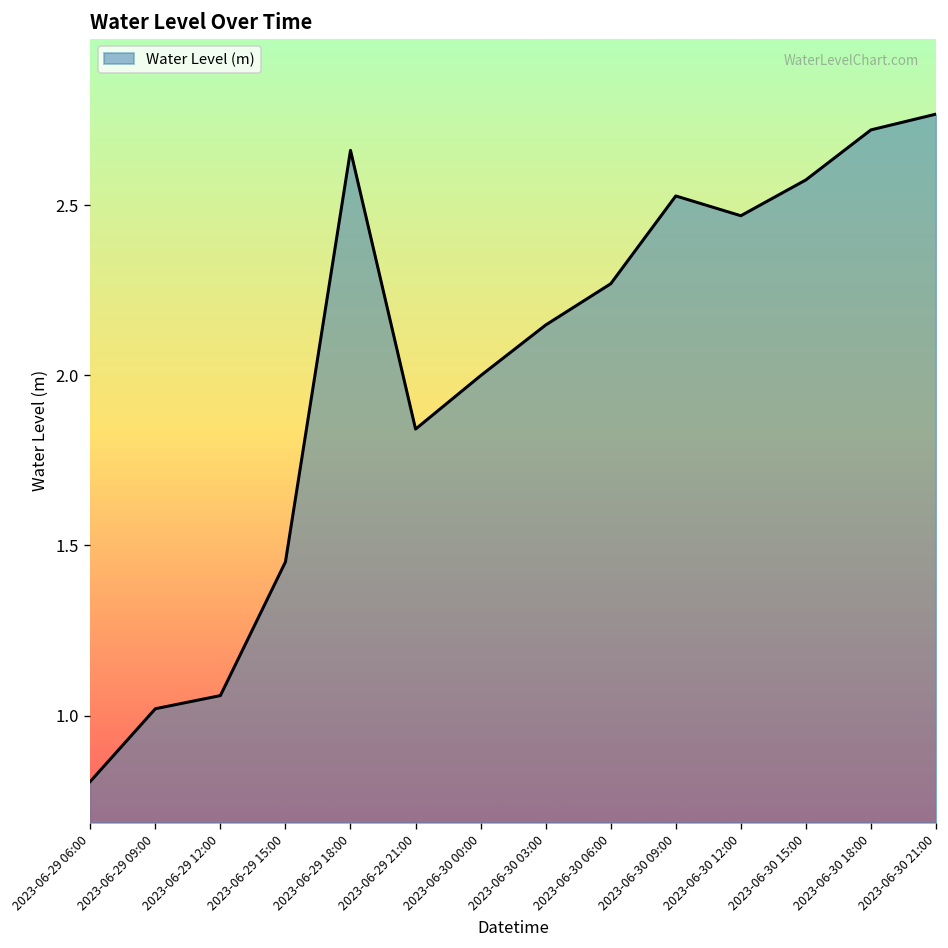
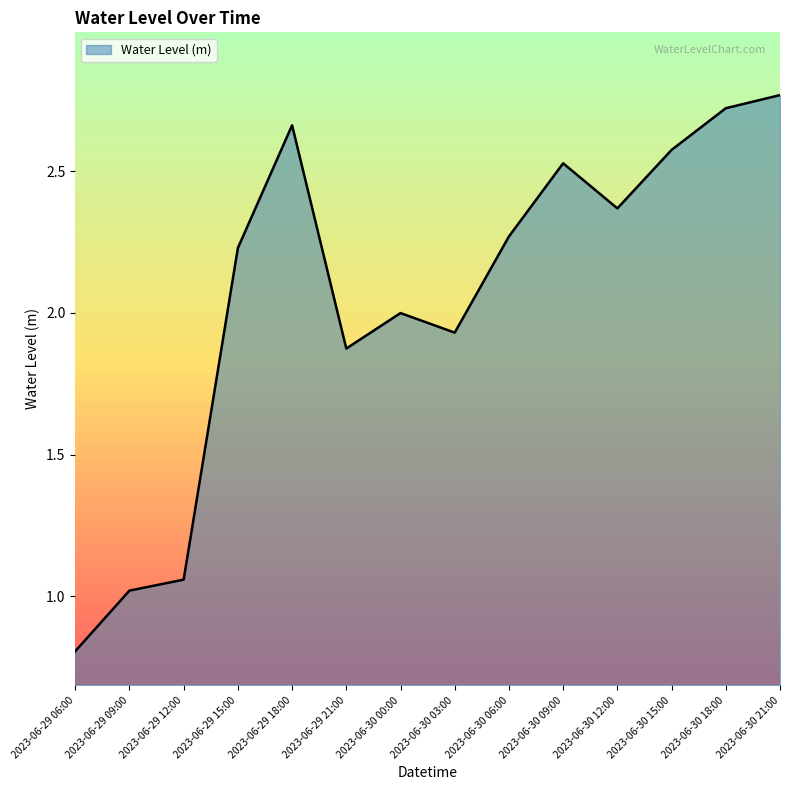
2023-06-29 15:00: 1.45 -> 2.23
2023-06-29 21:00: 1.84 -> 1.87
2023-06-30 03:00: 2.15 -> 1.93
2023-06-30 12:00: 2.47 -> 2.37
